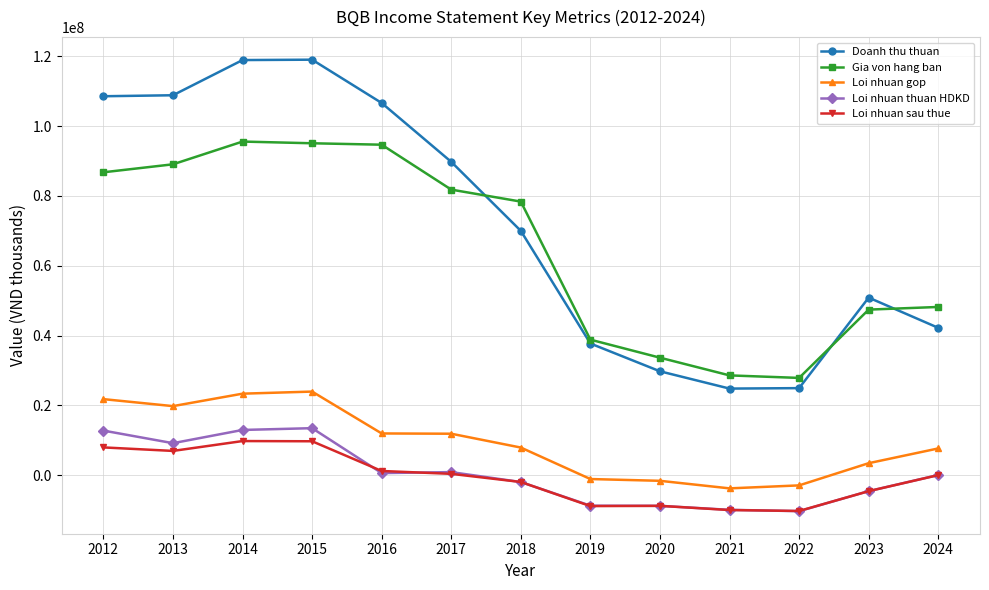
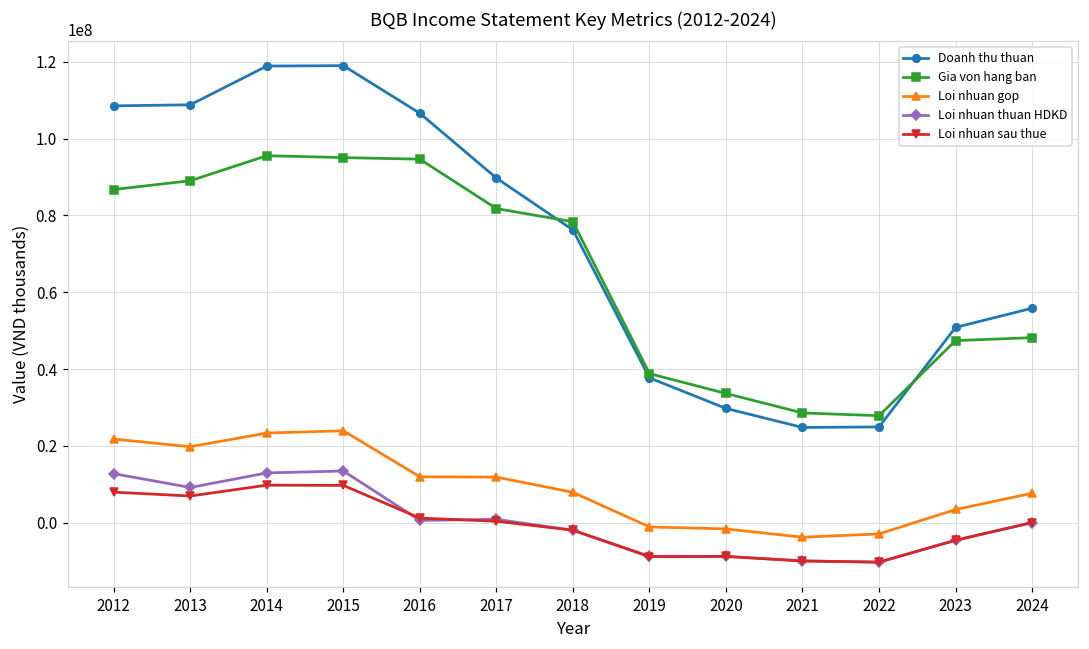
Doanh thu thuan, 2018: 70000000 -> 76000000
Doanh thu thuan, 2024: 42000000 -> 56000000
